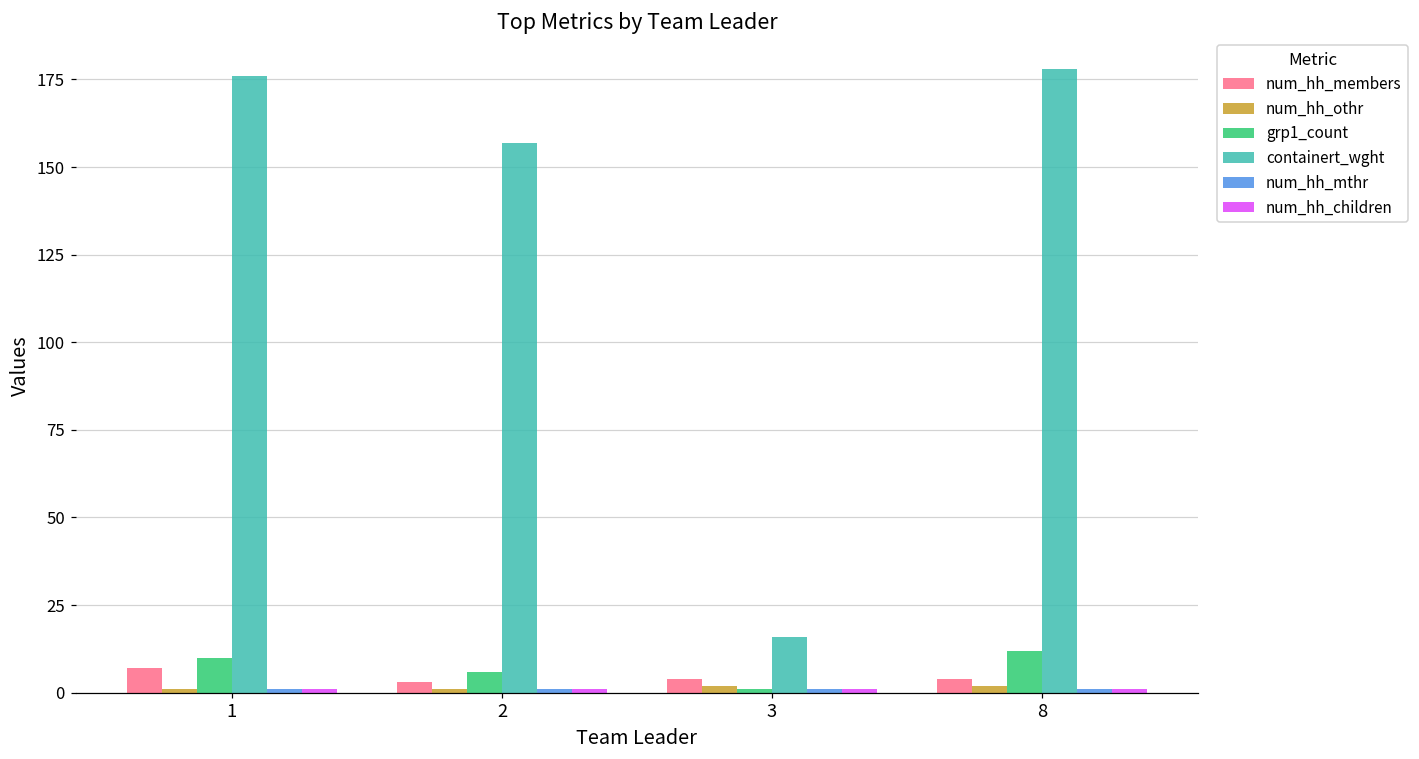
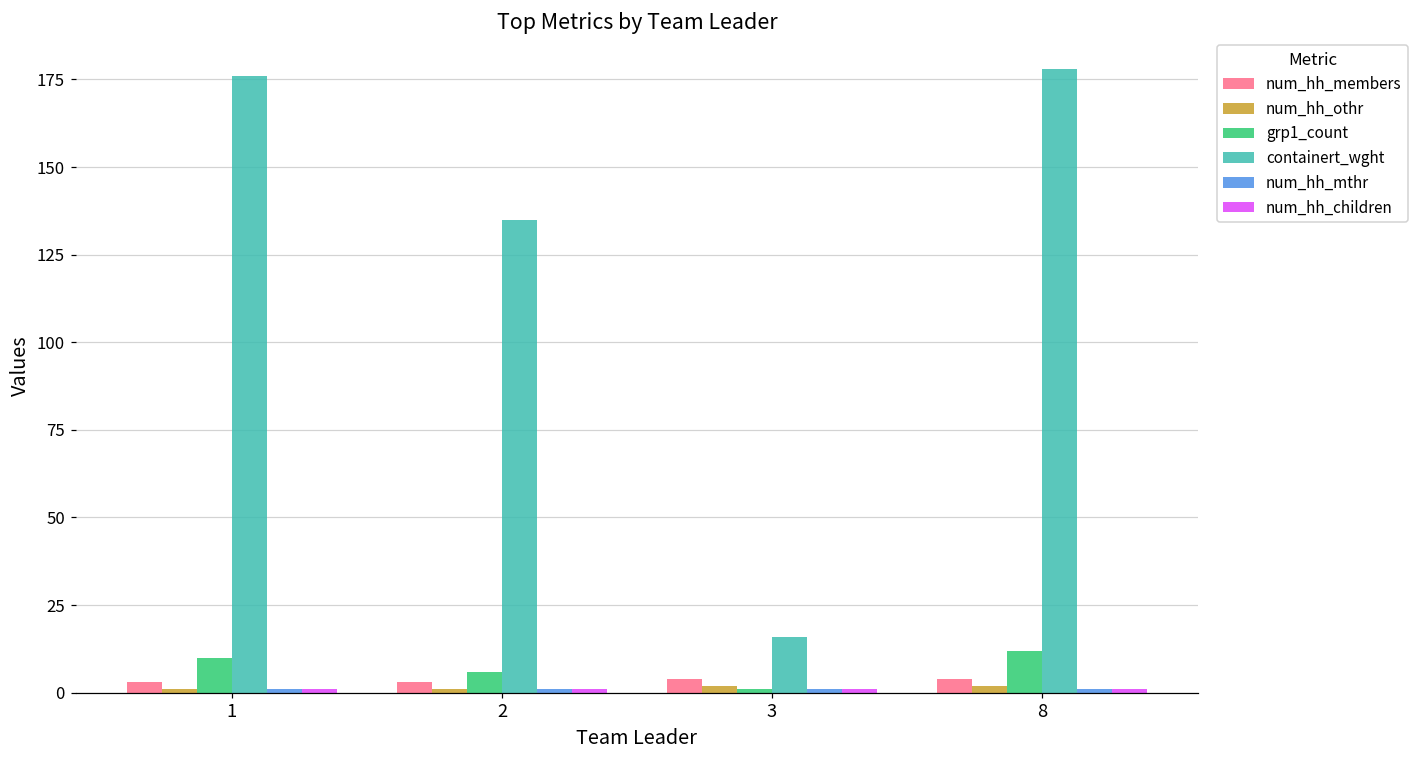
num_hh_members, 1: 7 -> 3
containert_wght, 2: 157 -> 135
